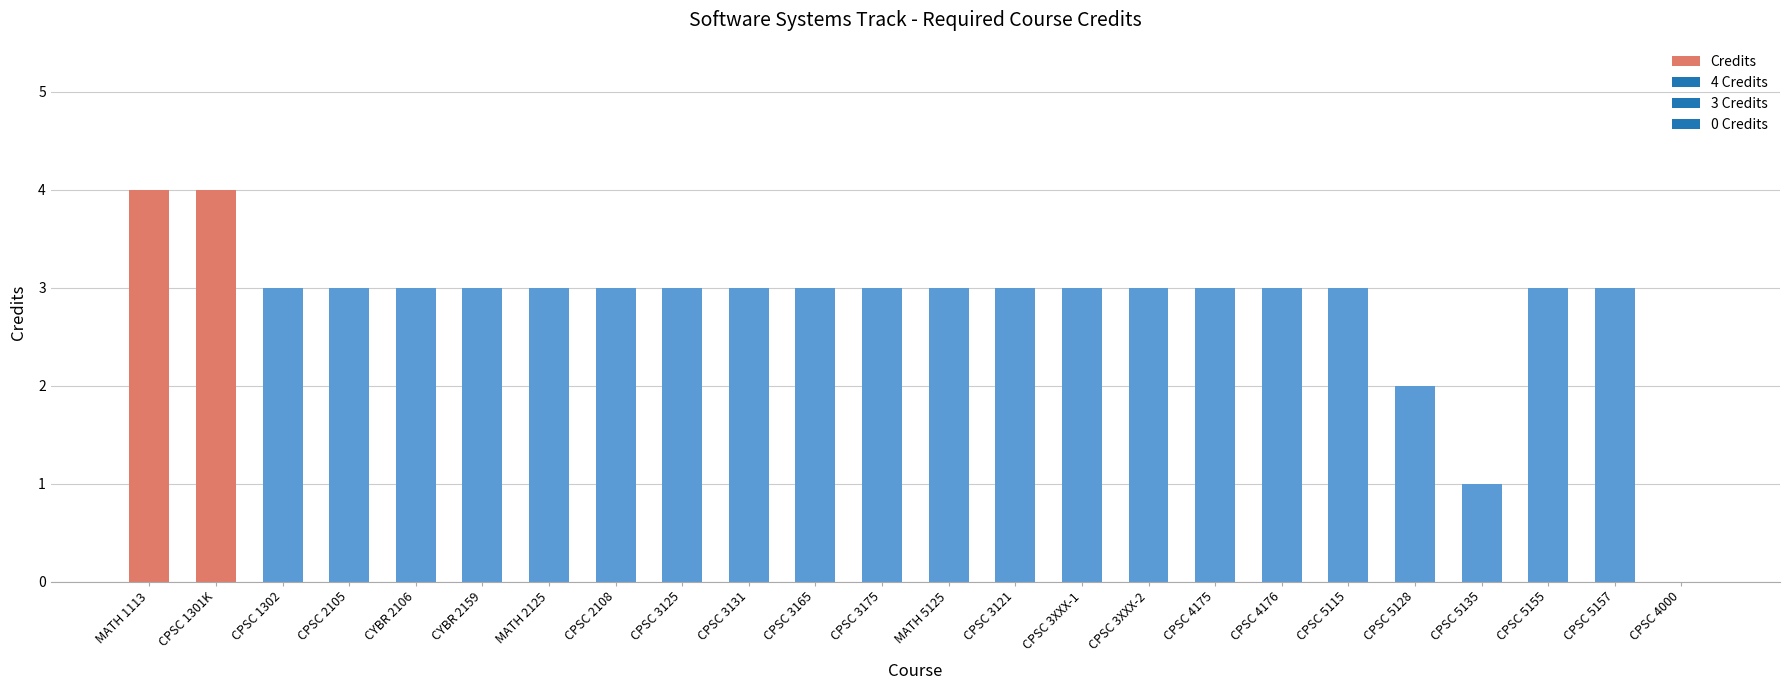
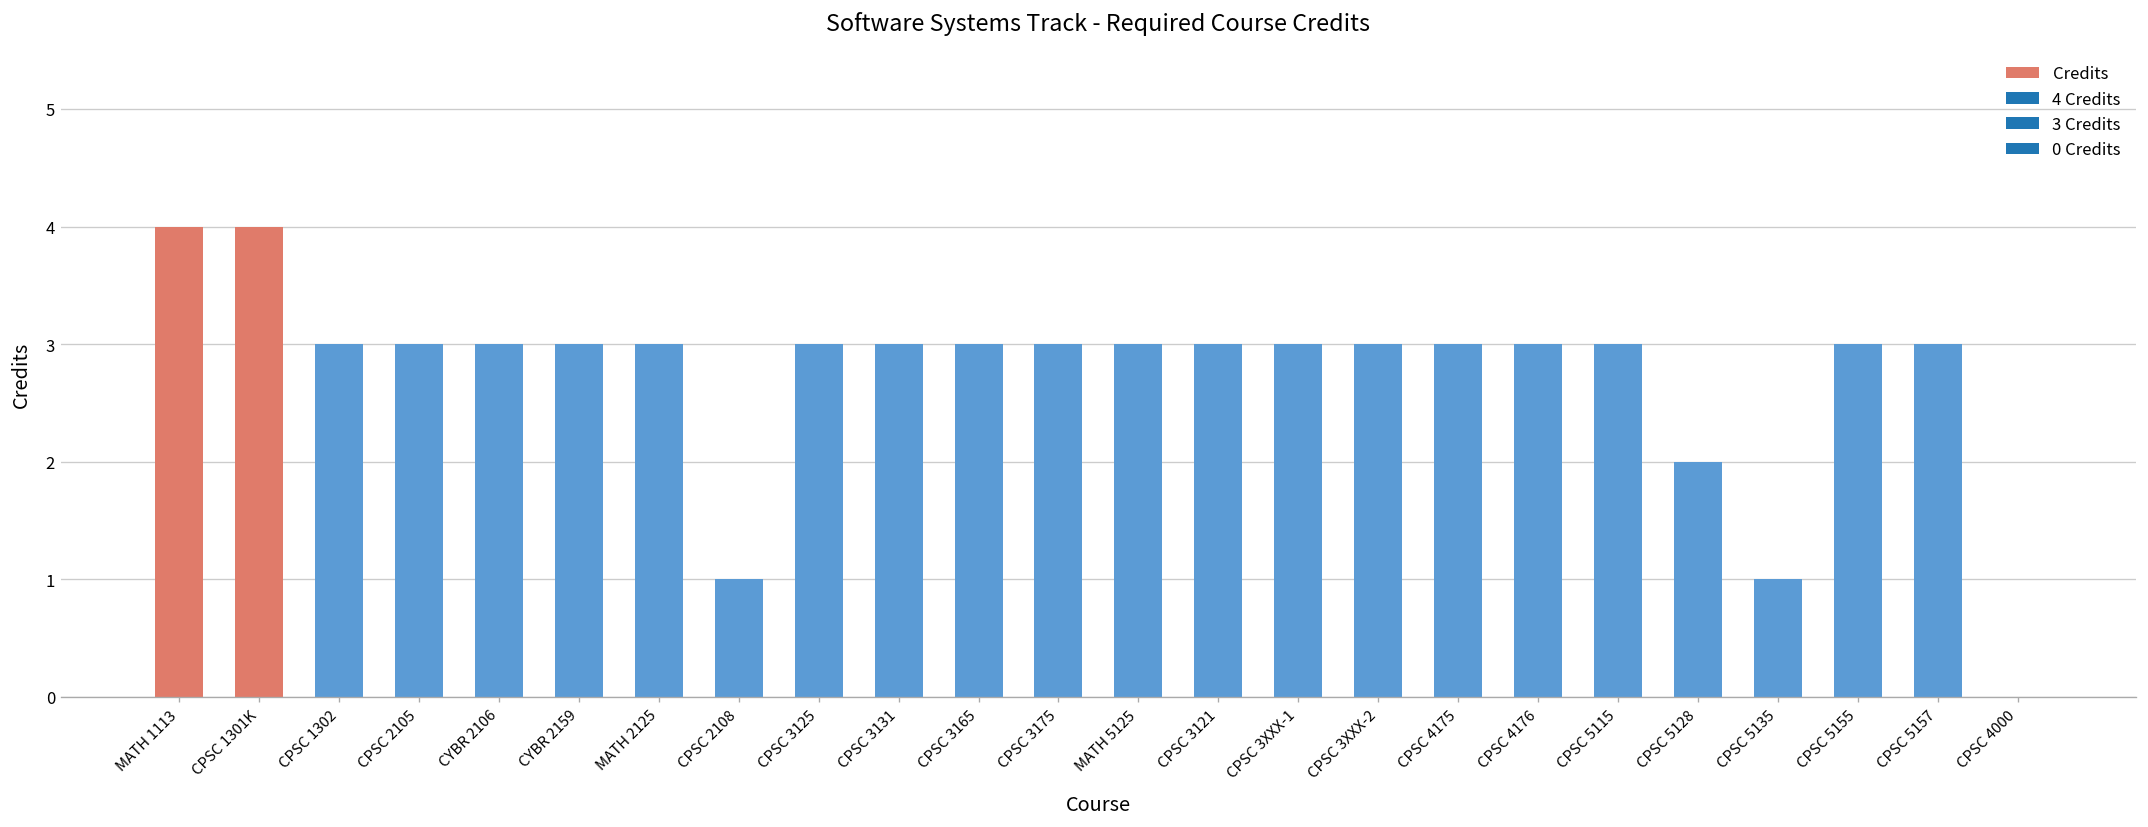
CPSC 2108: 3 -> 1
